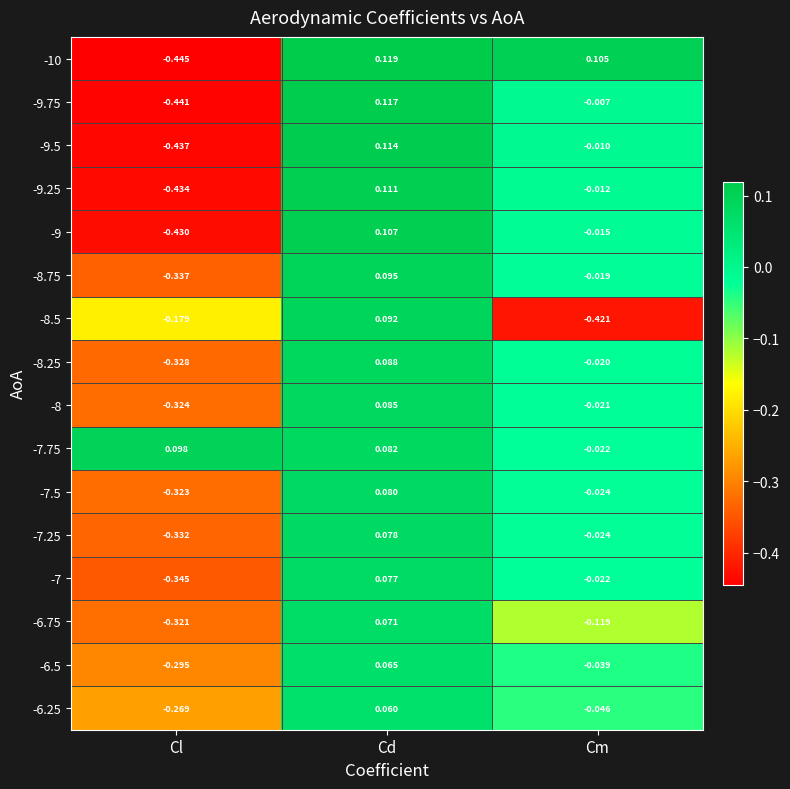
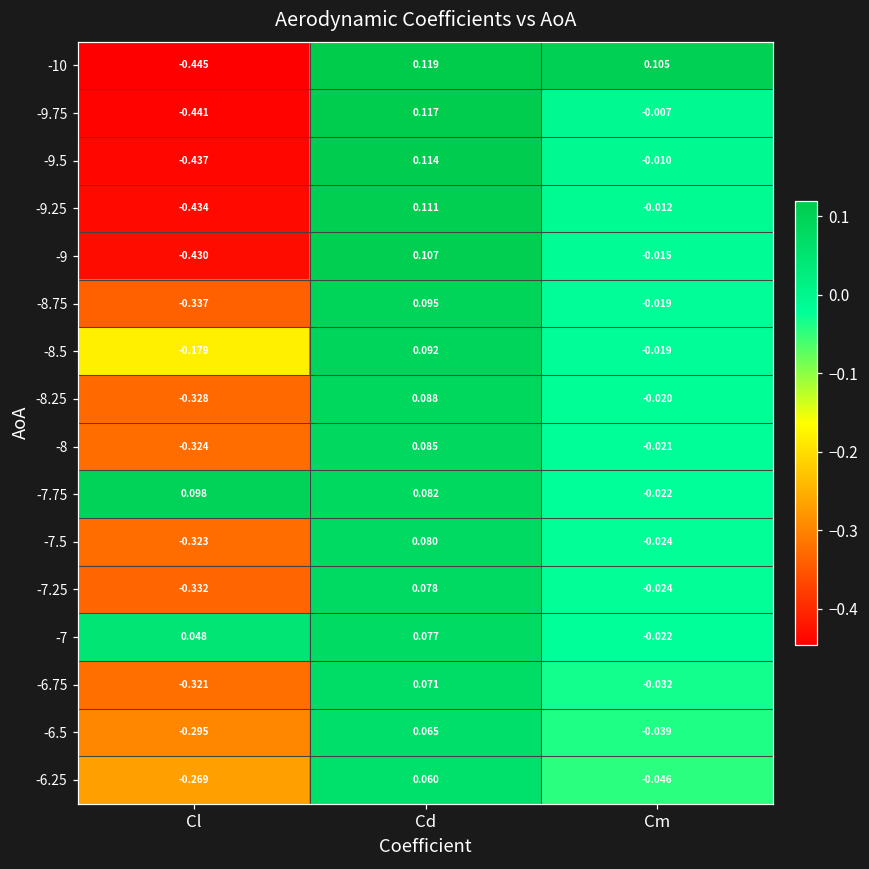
-8.5, Cm: -0.421 -> -0.019
-7, Cl: -0.345 -> 0.048
-6.75, Cm: -0.119 -> -0.032
